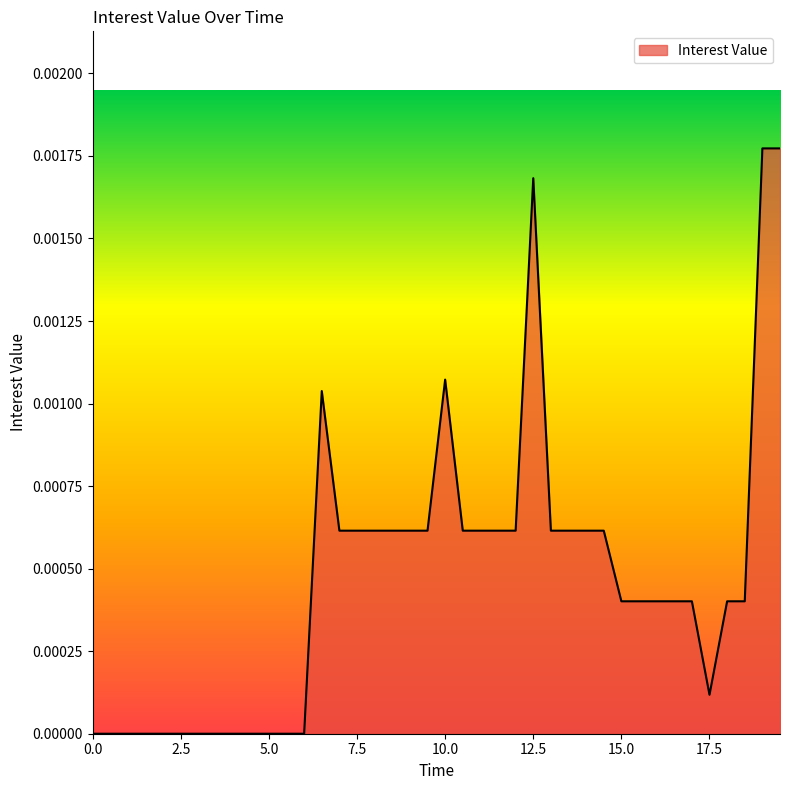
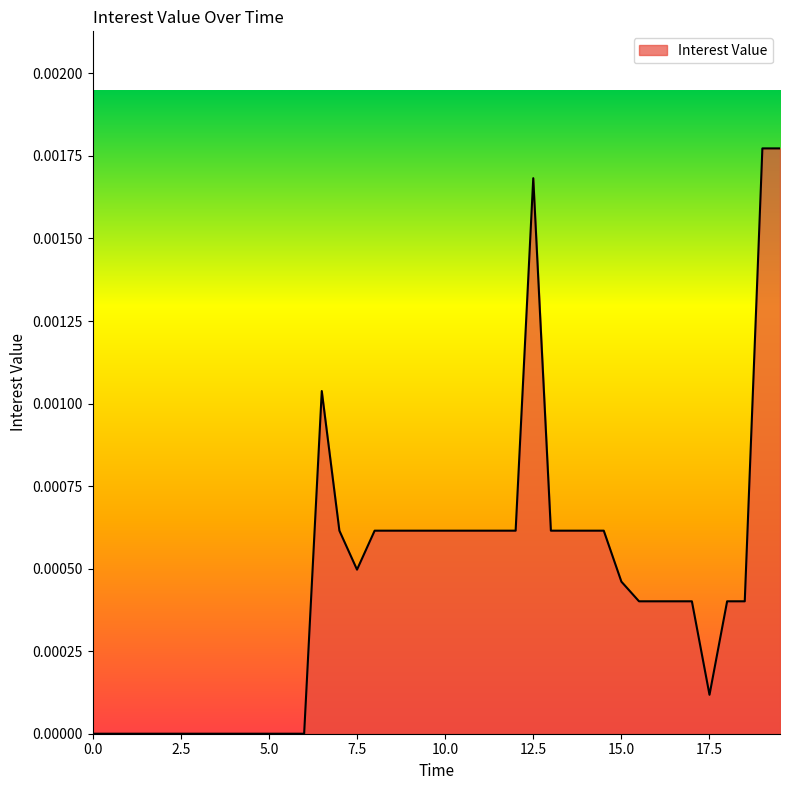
7.5: 0.00061 -> 0.00050
10.0: 0.00107 -> 0.00061
15.0: 0.00040 -> 0.00046
